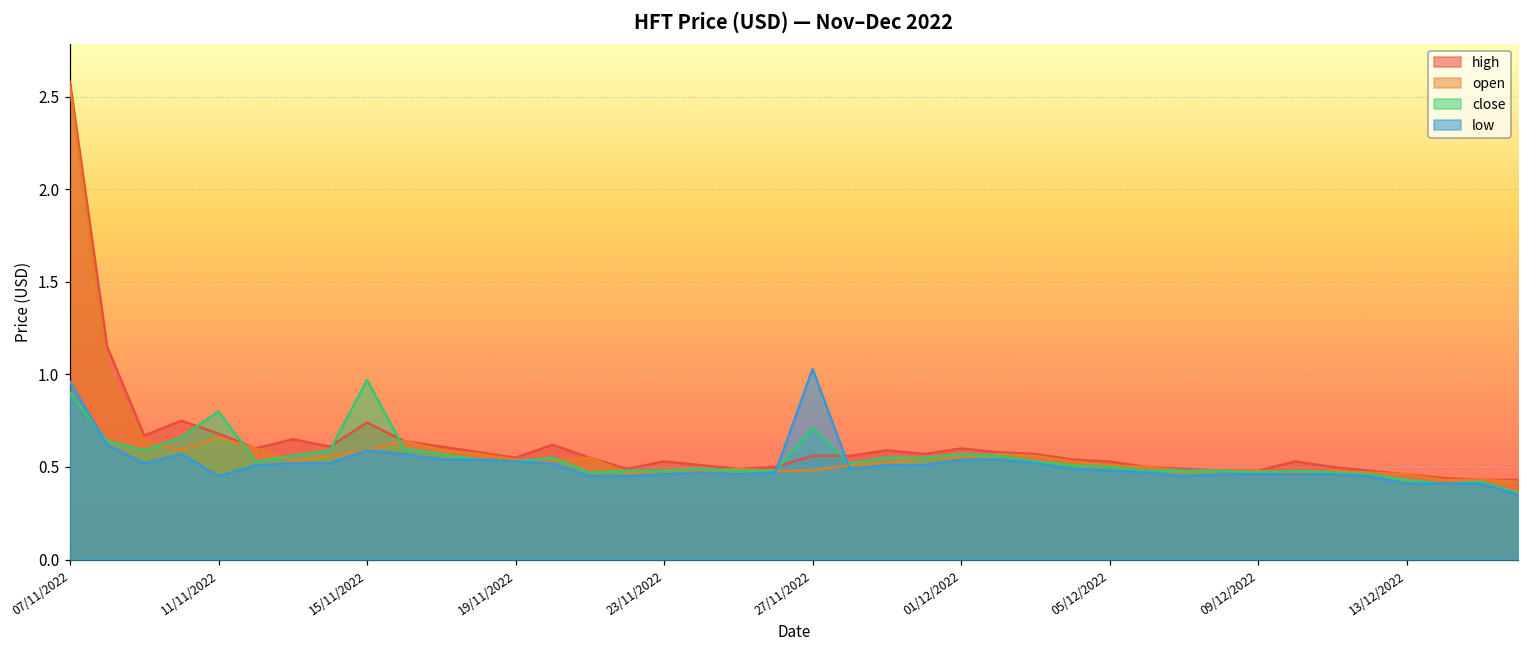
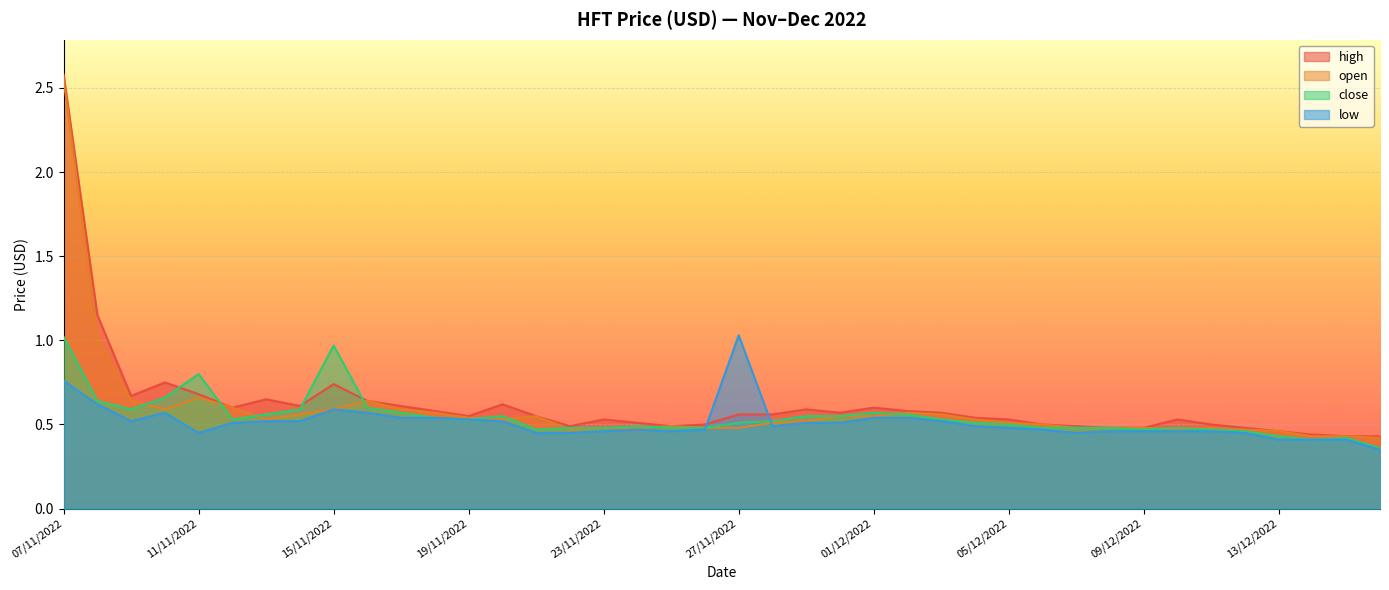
close, 07/11/2022: 0.90 -> 1.02
low, 07/11/2022: 0.96 -> 0.76
close, 27/11/2022: 0.71 -> 0.51
